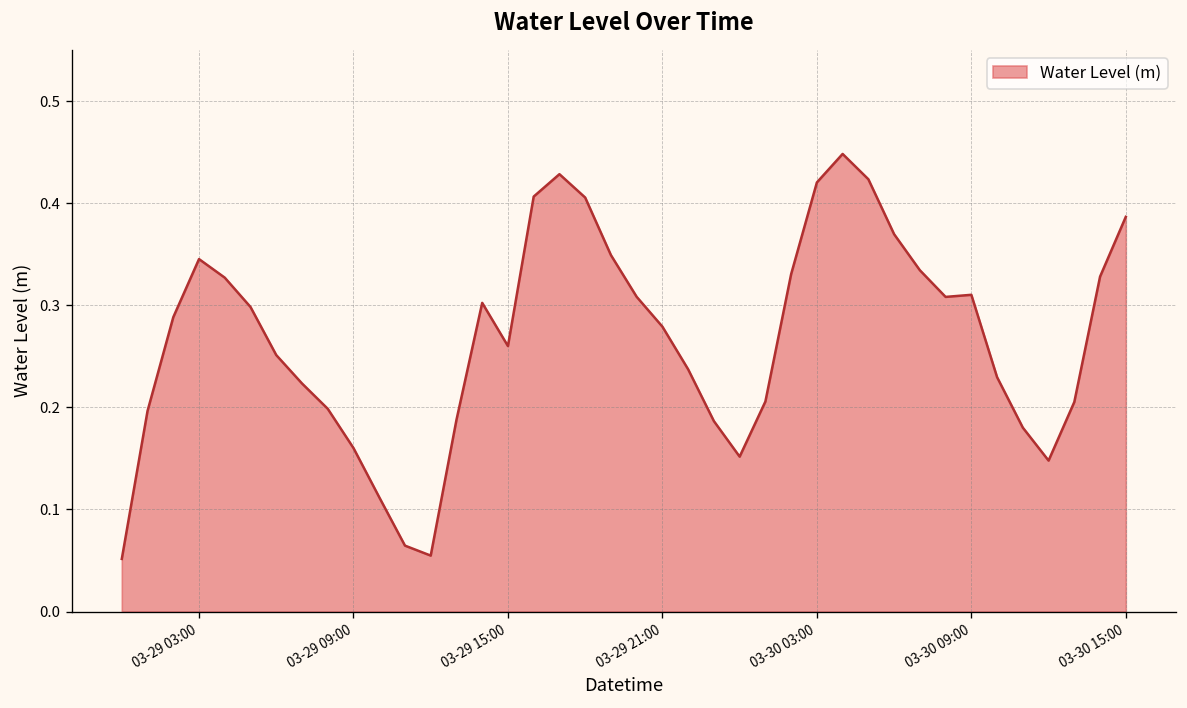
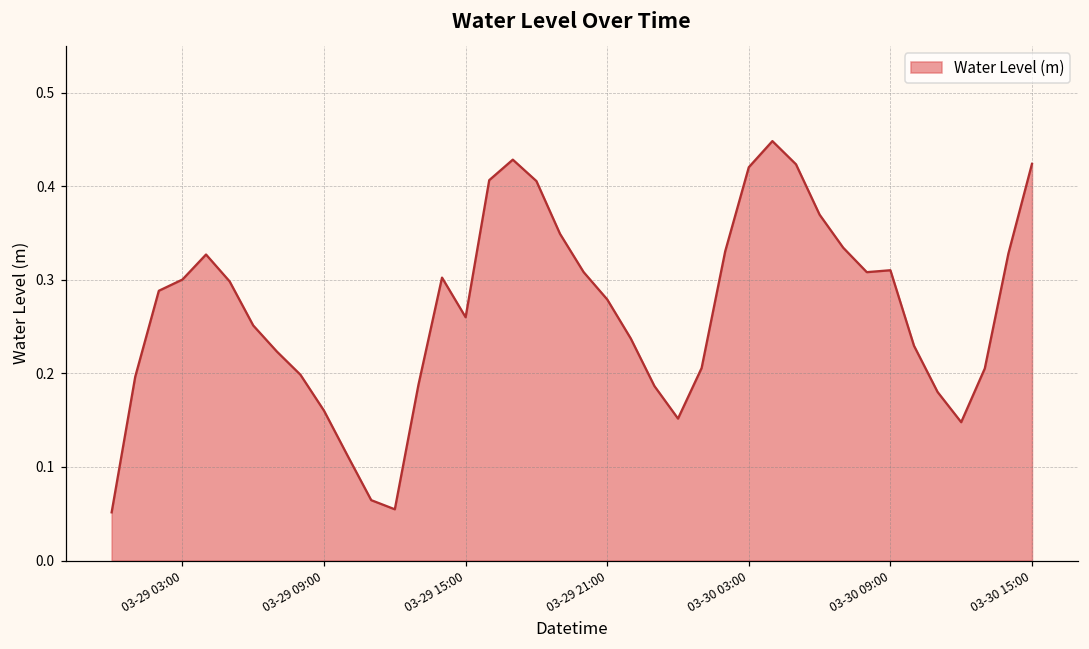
03-29 03:00: 0.35 -> 0.30
03-30 15:00: 0.39 -> 0.42
